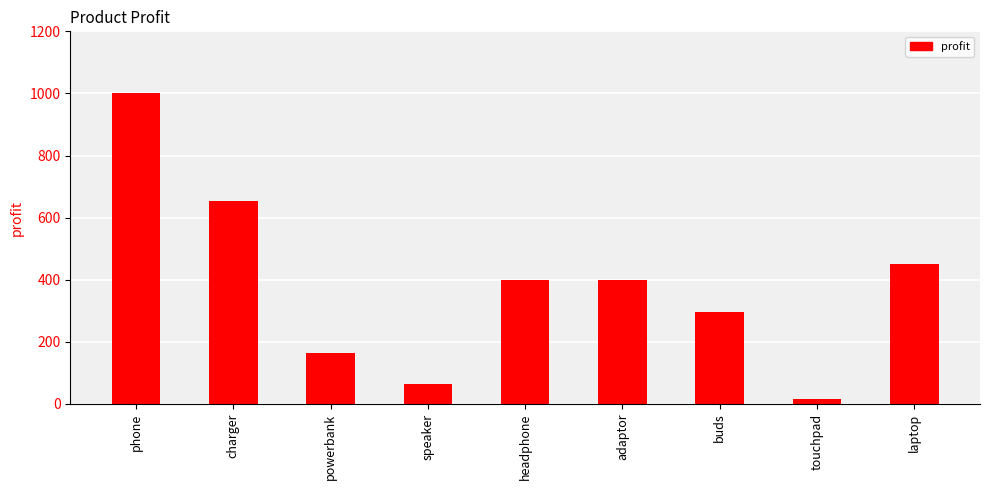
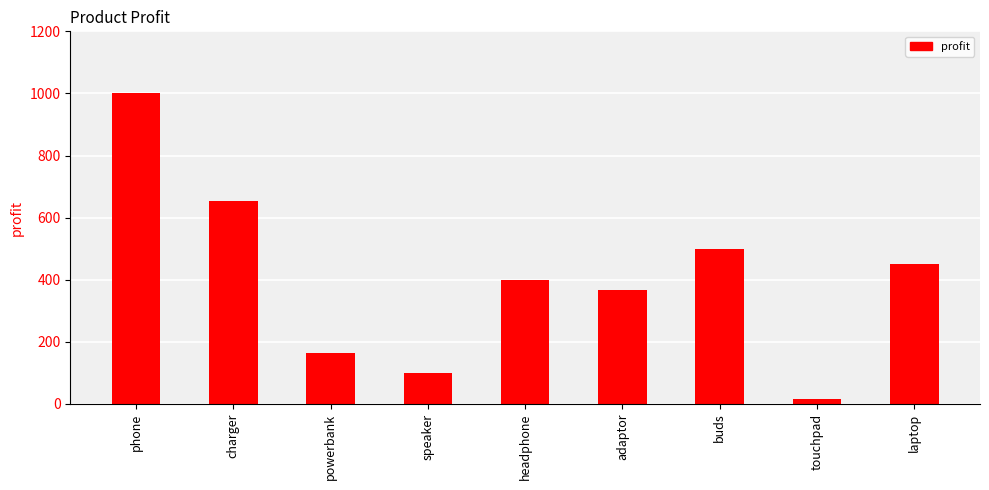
speaker: 70 -> 100
adaptor: 400 -> 370
buds: 300 -> 500
